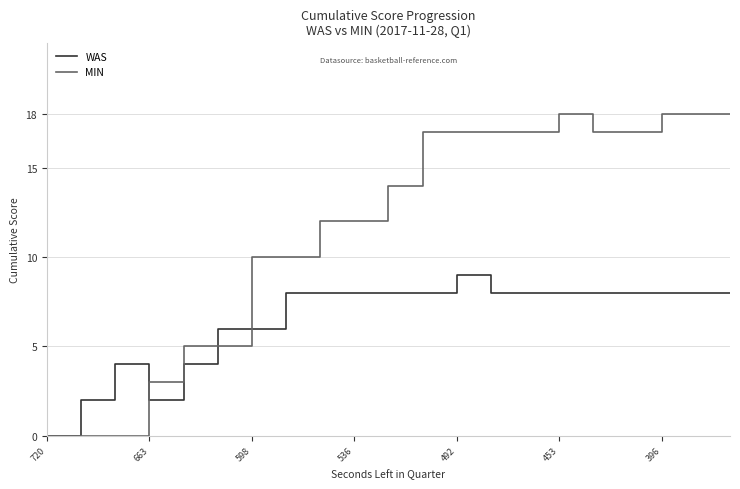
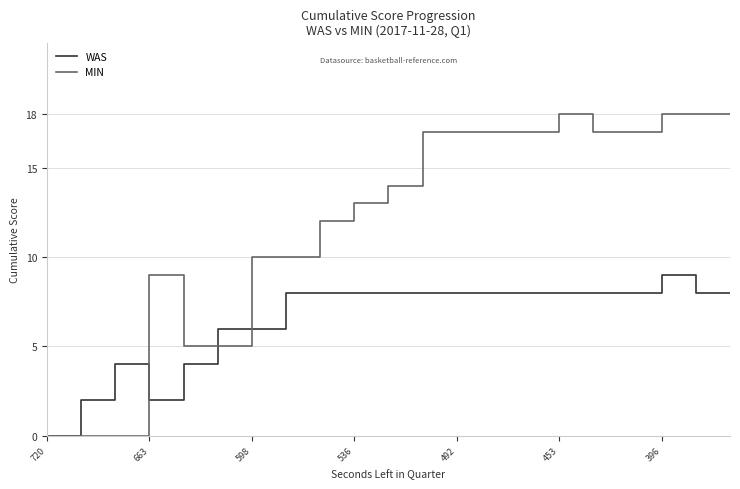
MIN, 663: 3 -> 9
MIN, 536: 12 -> 13
WAS, 492: 9 -> 8
WAS, 396: 8 -> 9
